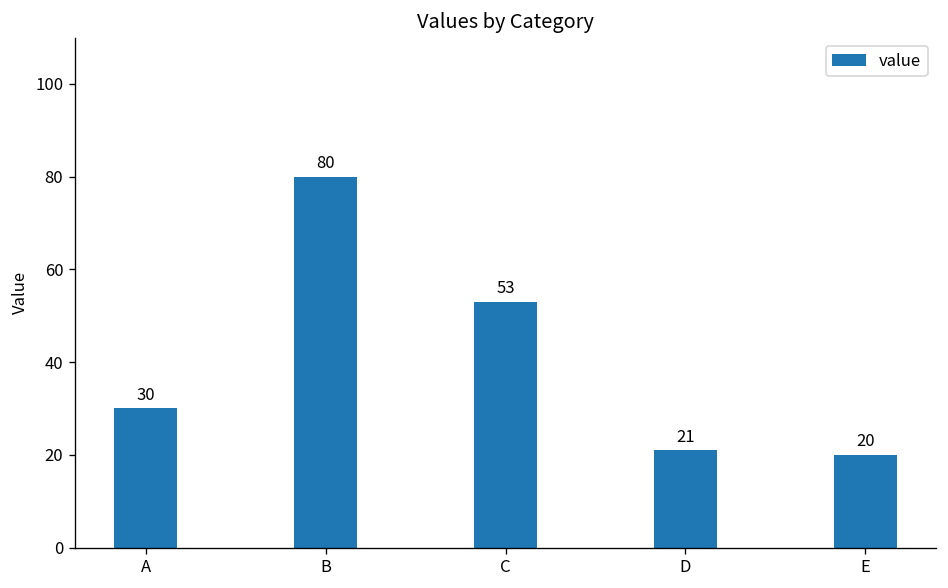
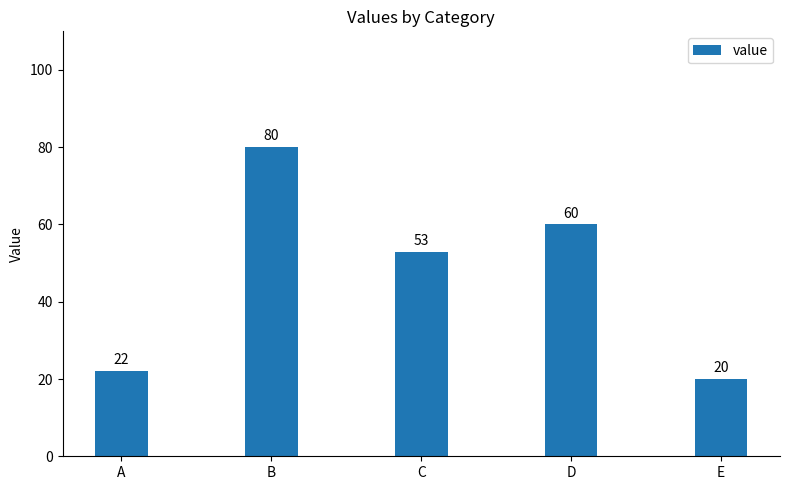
A: 30 -> 22
D: 21 -> 60
